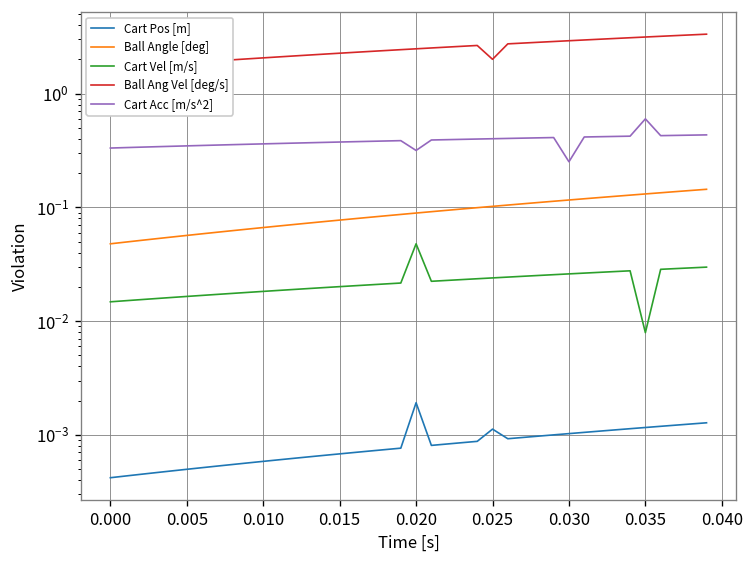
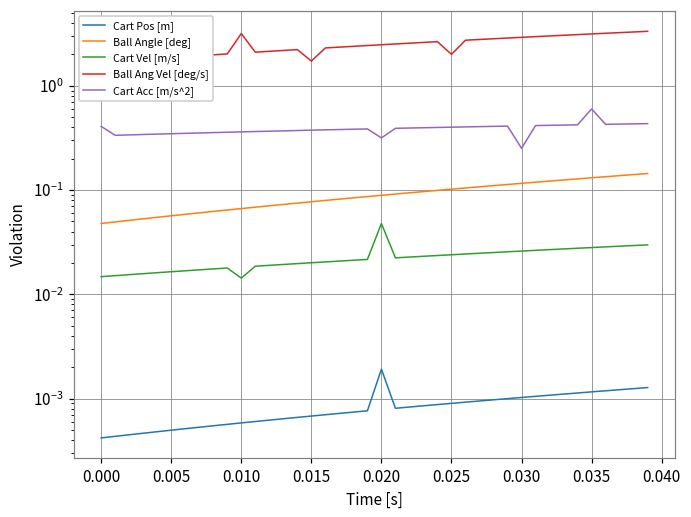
Cart Acc [m/s^2], 0.000: 0.33 -> 0.41
Cart Vel [m/s], 0.010: 0.018 -> 0.014
Ball Ang Vel [deg/s], 0.010: 2.1 -> 3.2
Ball Ang Vel [deg/s], 0.015: 2.3 -> 1.7
Cart Pos [m], 0.025: 0.0011 -> 0.0009
Cart Vel [m/s], 0.035: 0.008 -> 0.028
